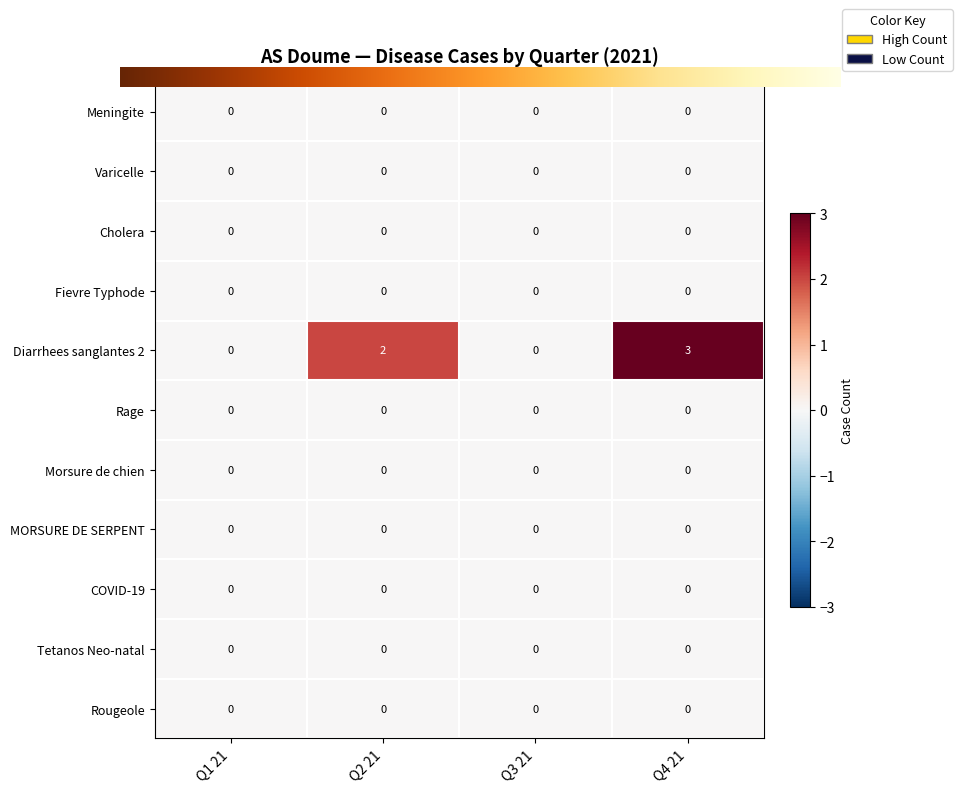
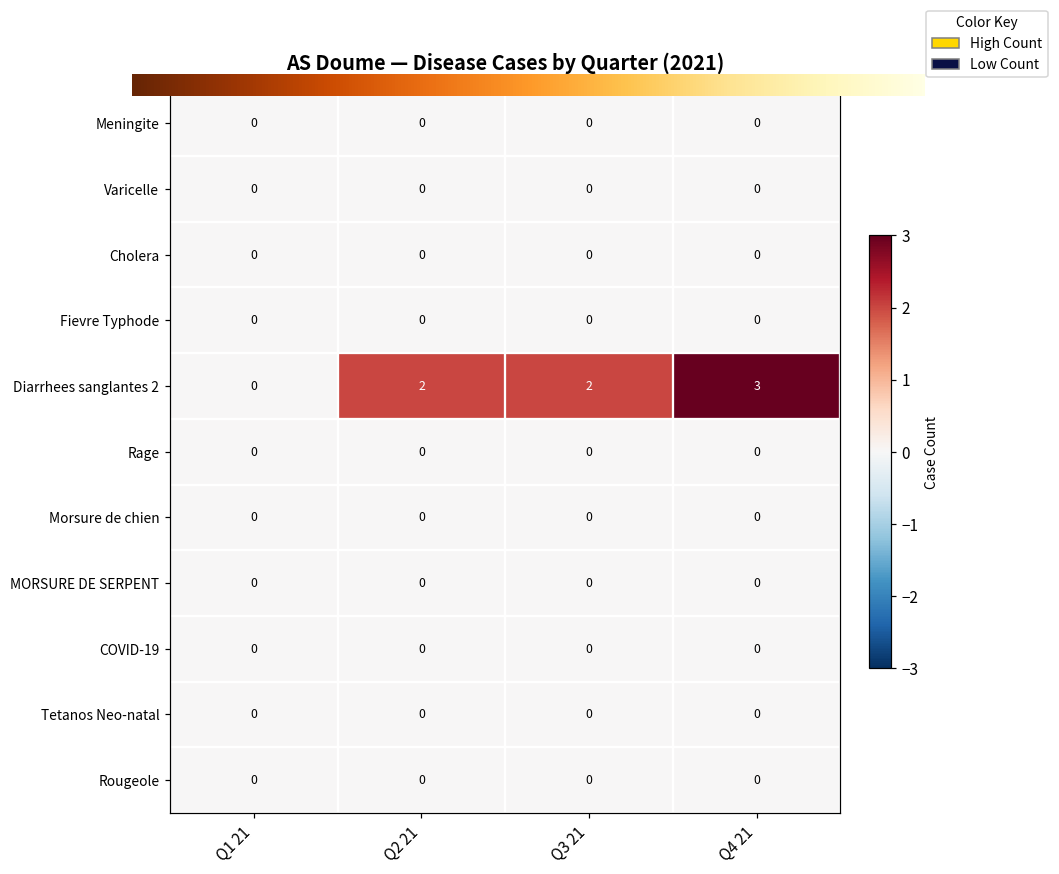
Diarrhees sanglantes 2, Q3 21: 0 -> 2
